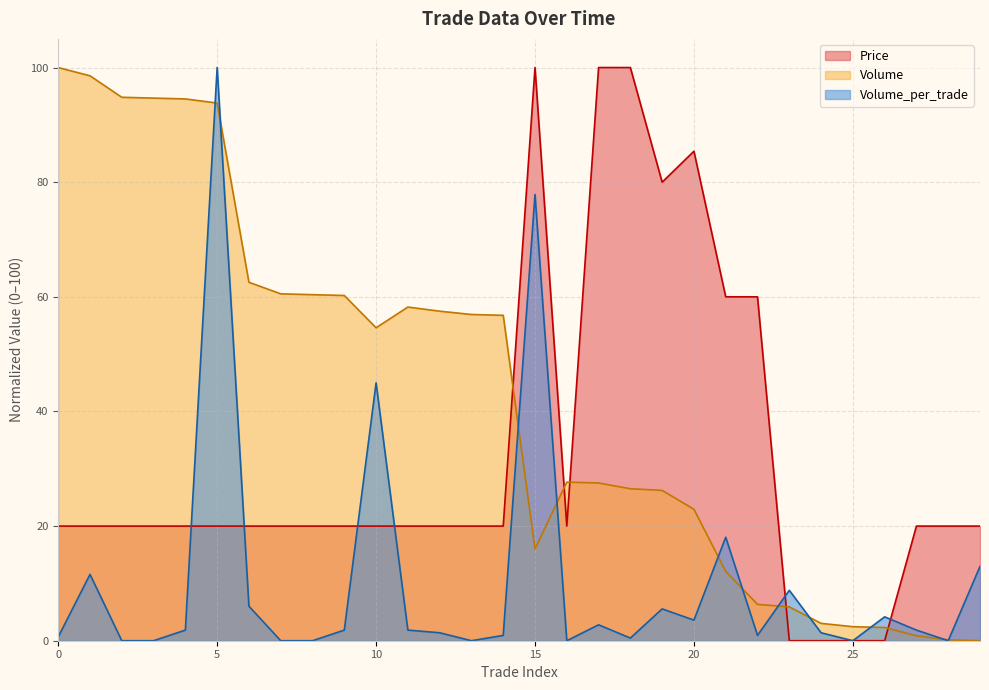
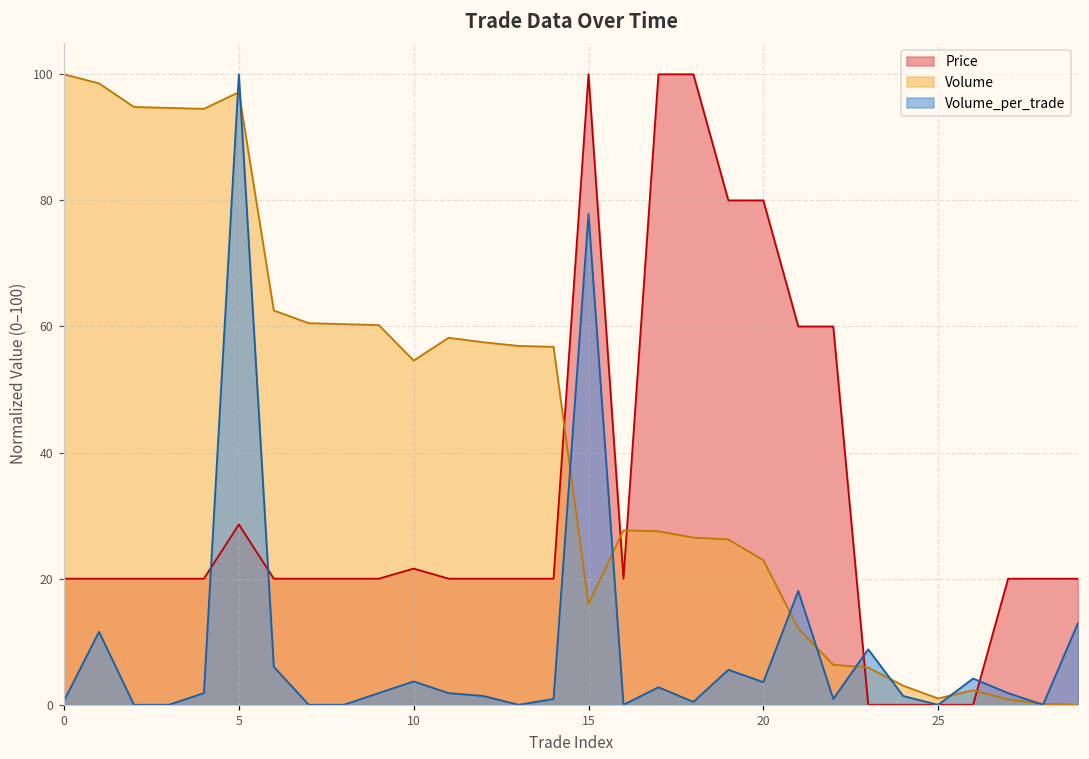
Price, 5: 20 -> 29
Volume, 5: 94 -> 97
Price, 10: 20 -> 22
Volume_per_trade, 10: 45 -> 4
Price, 20: 85 -> 80
Volume, 25: 2 -> 1
